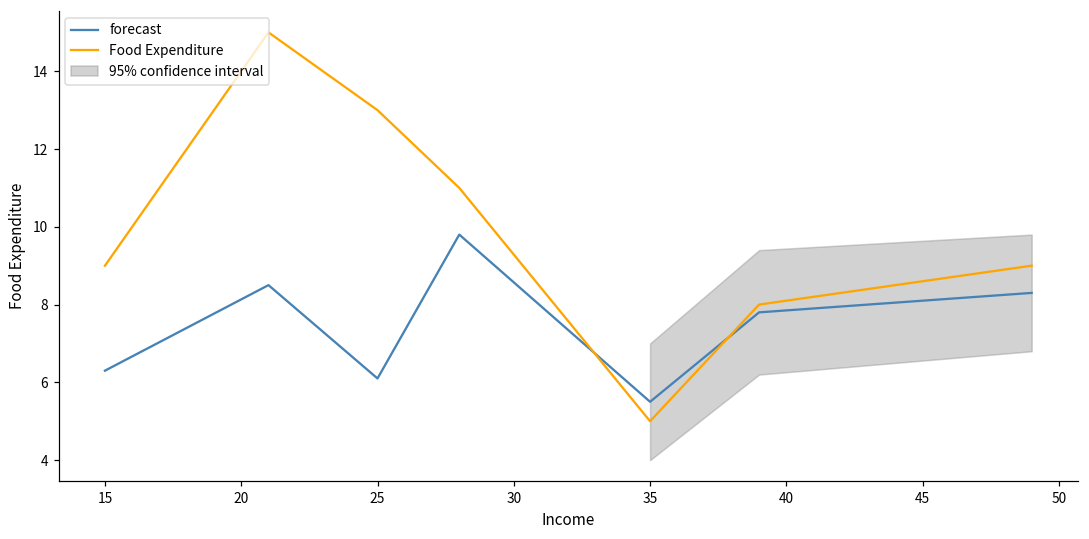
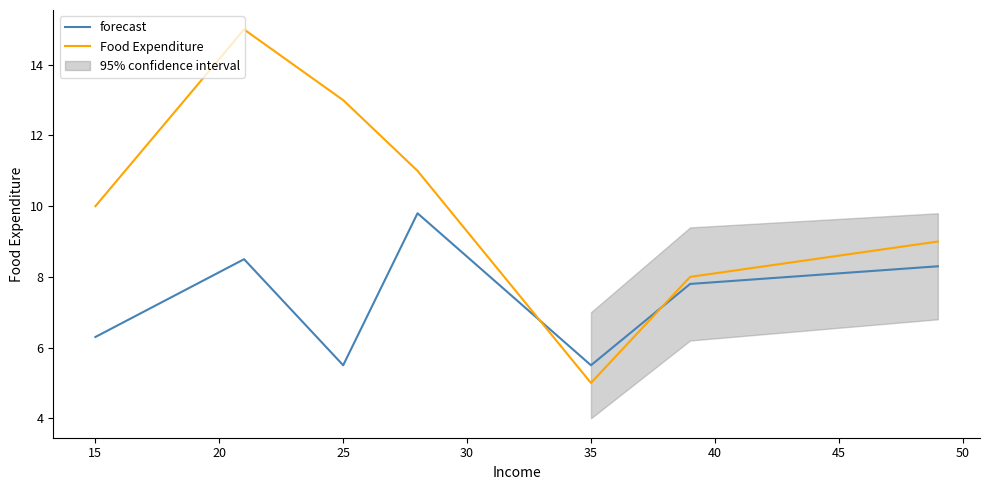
Food Expenditure, 15: 9 -> 10
forecast, 25: 6.1 -> 5.5
